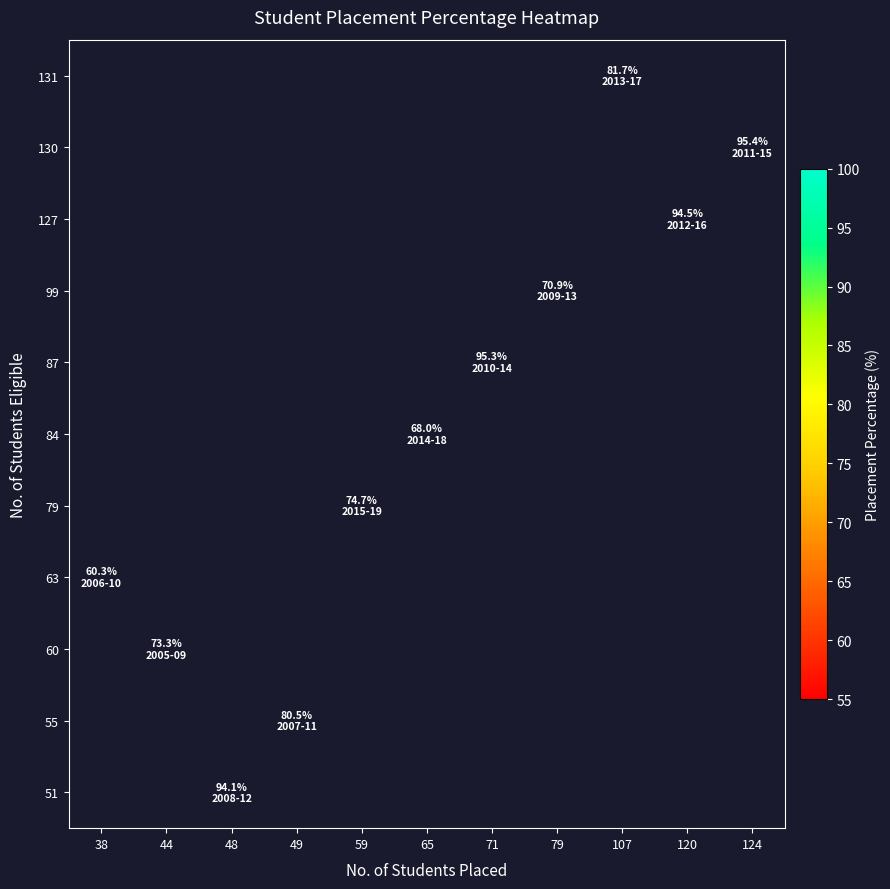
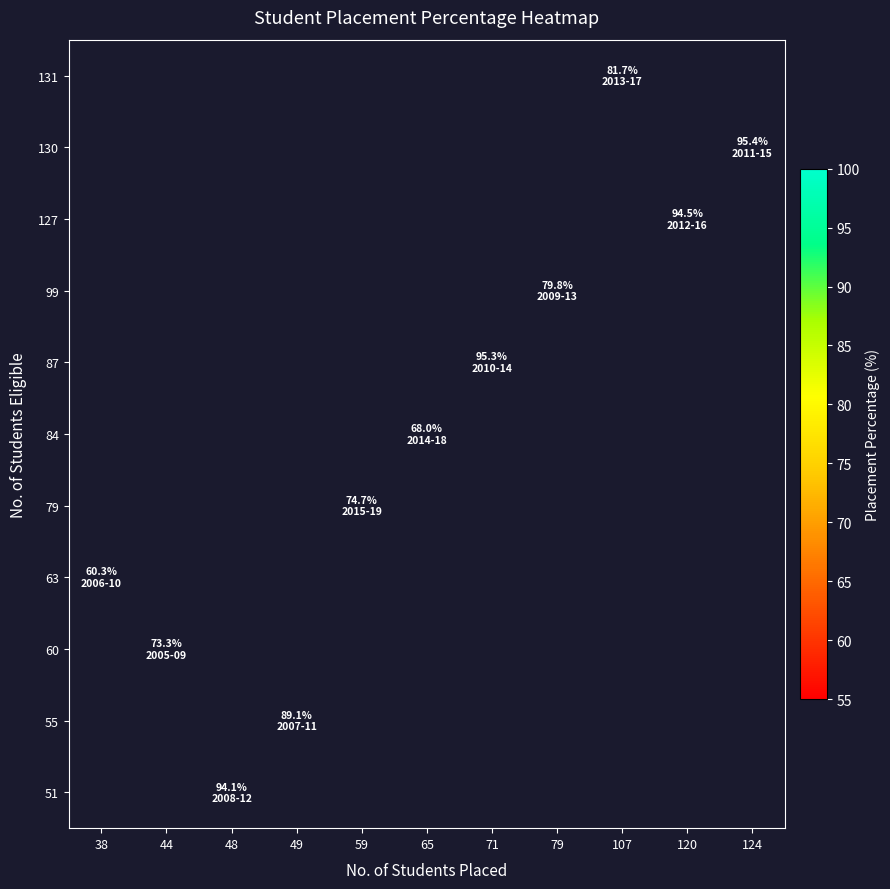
99, 79: 70.9% -> 79.8%
55, 49: 80.5% -> 89.1%
